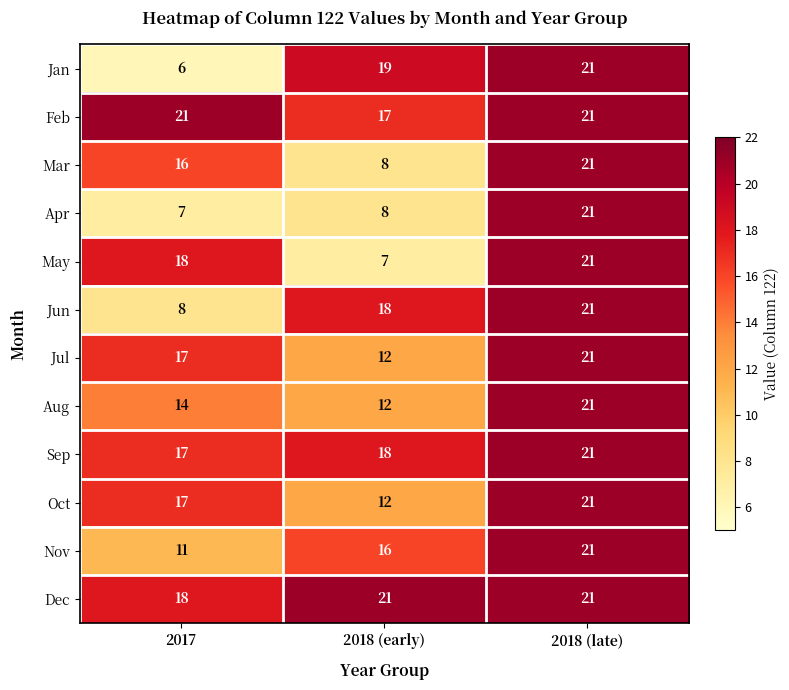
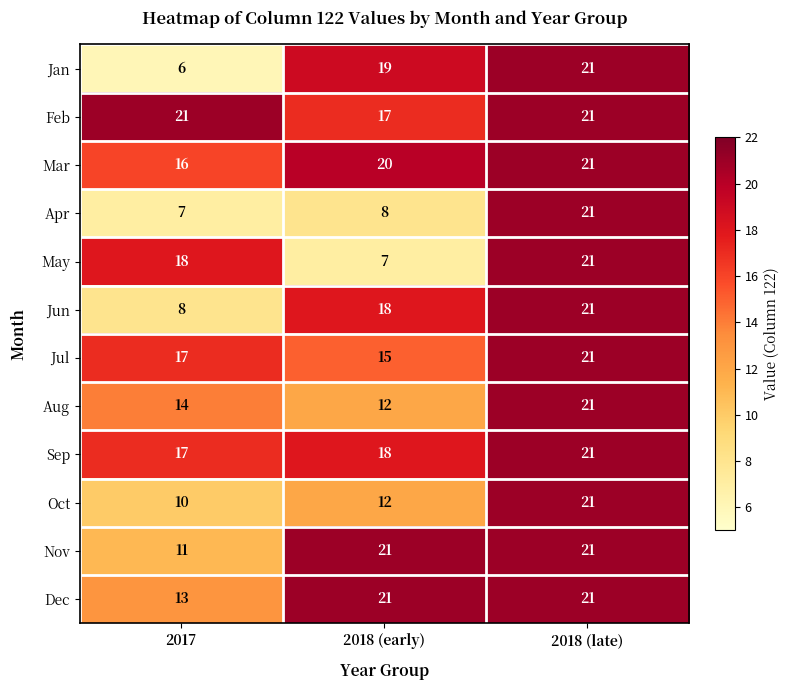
Mar, 2018 (early): 8 -> 20
Jul, 2018 (early): 12 -> 15
Oct, 2017: 17 -> 10
Nov, 2018 (early): 16 -> 21
Dec, 2017: 18 -> 13
